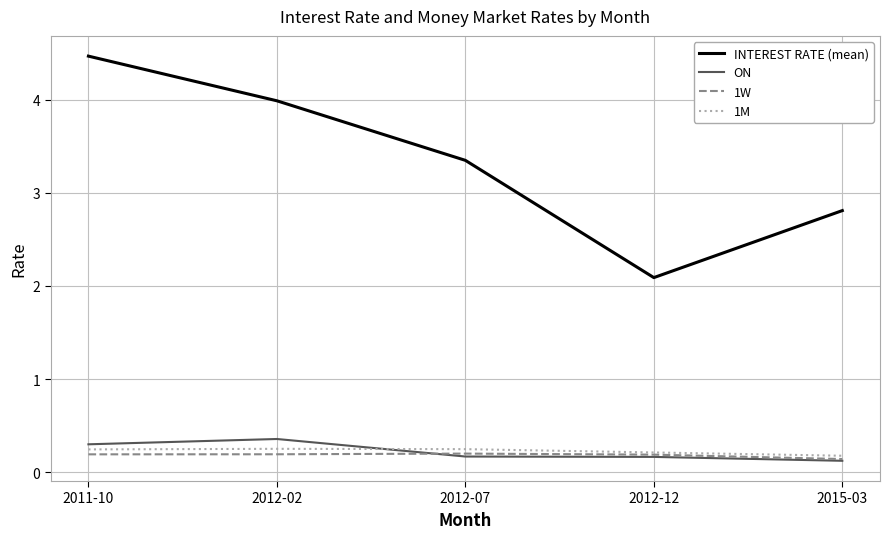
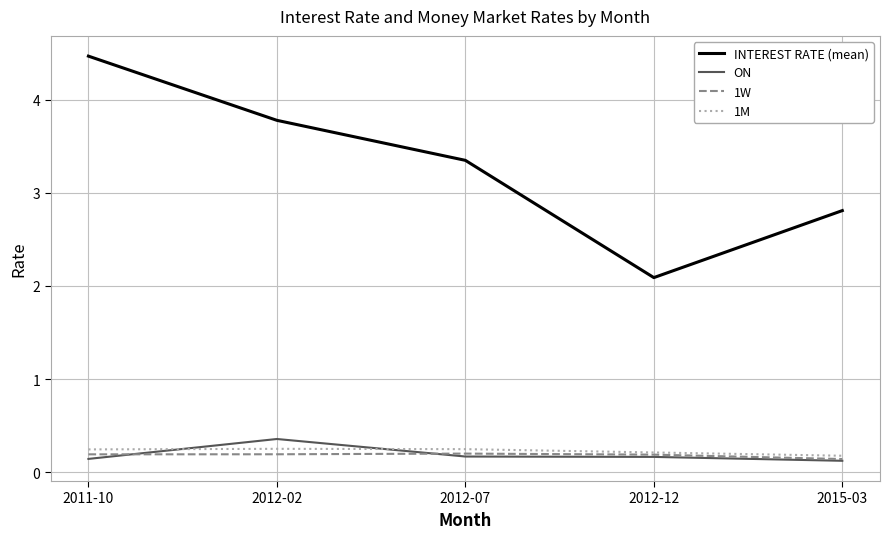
ON, 2011-10: 0.3 -> 0.1
INTEREST RATE (mean), 2012-02: 4.0 -> 3.8
